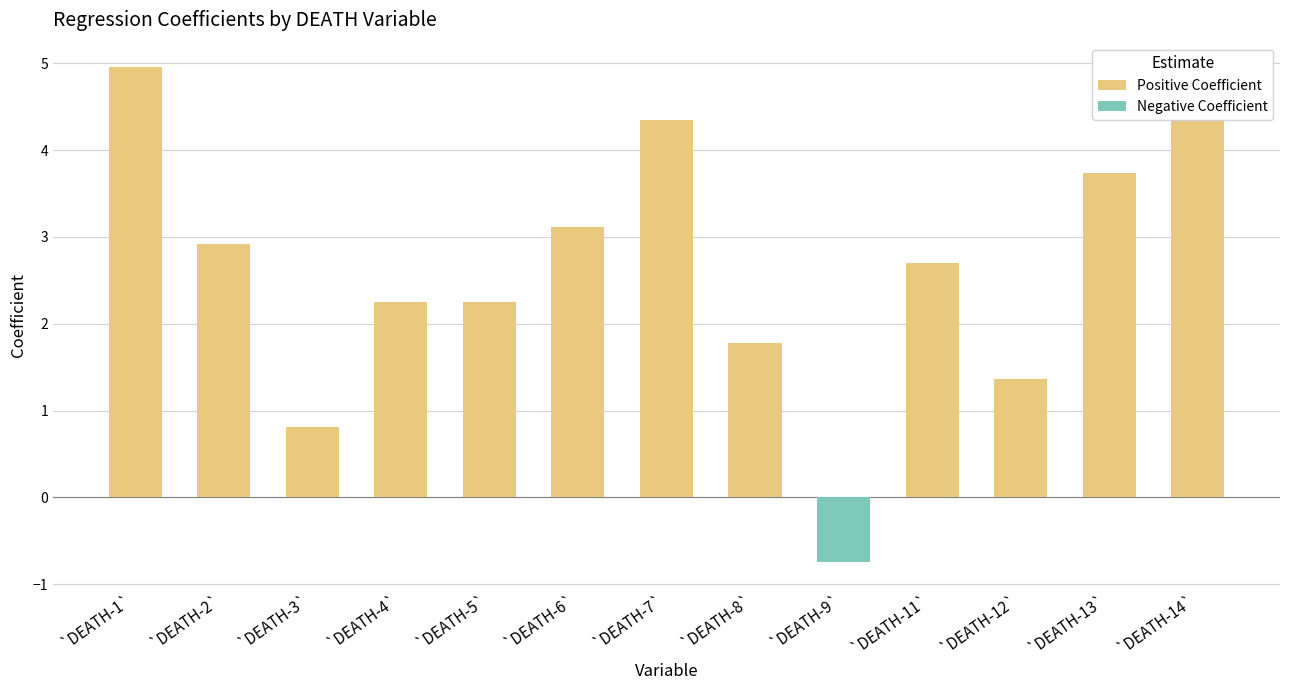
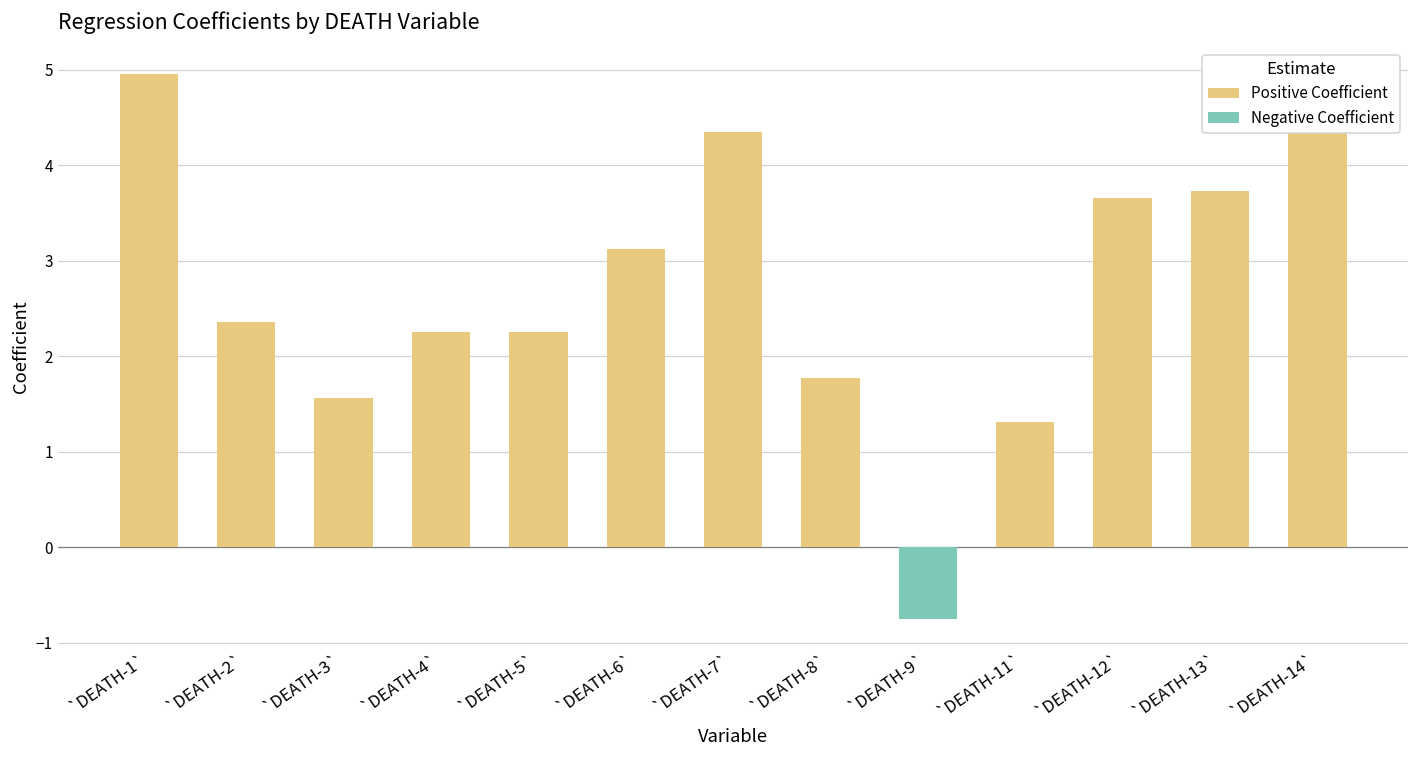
Positive Coefficient, `DEATH-2`: 2.9 -> 2.4
Positive Coefficient, `DEATH-3`: 0.8 -> 1.6
Positive Coefficient, `DEATH-11`: 2.7 -> 1.3
Positive Coefficient, `DEATH-12`: 1.4 -> 3.7
